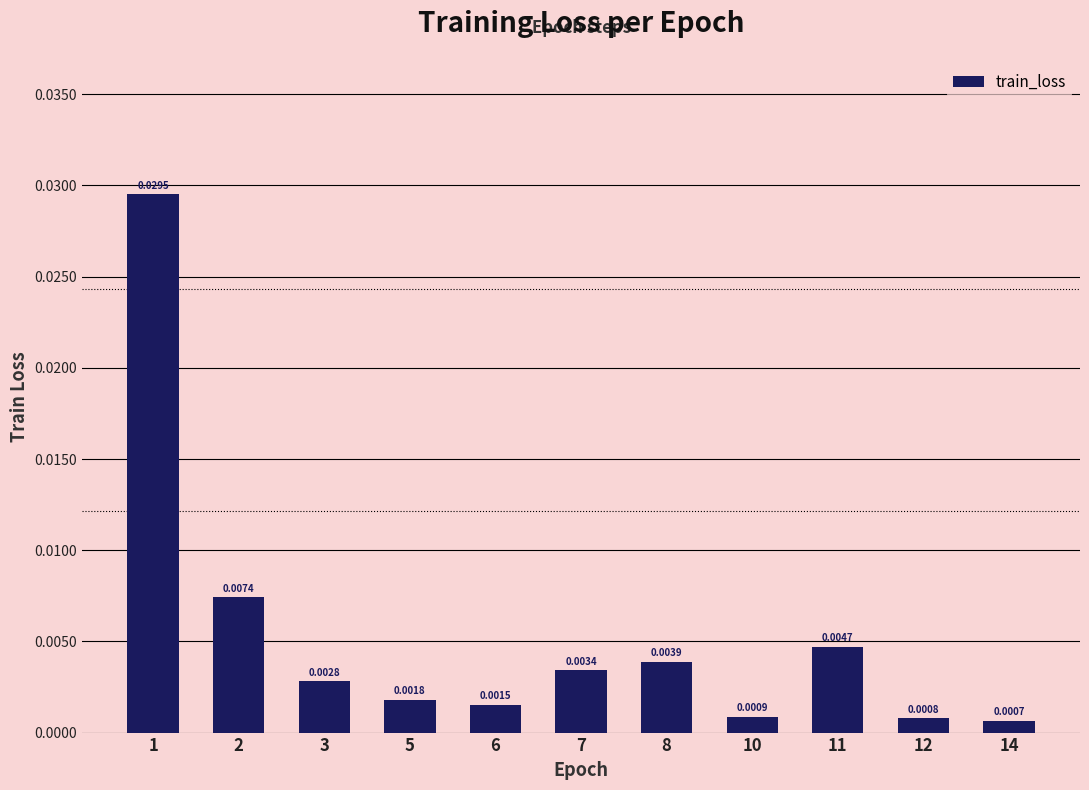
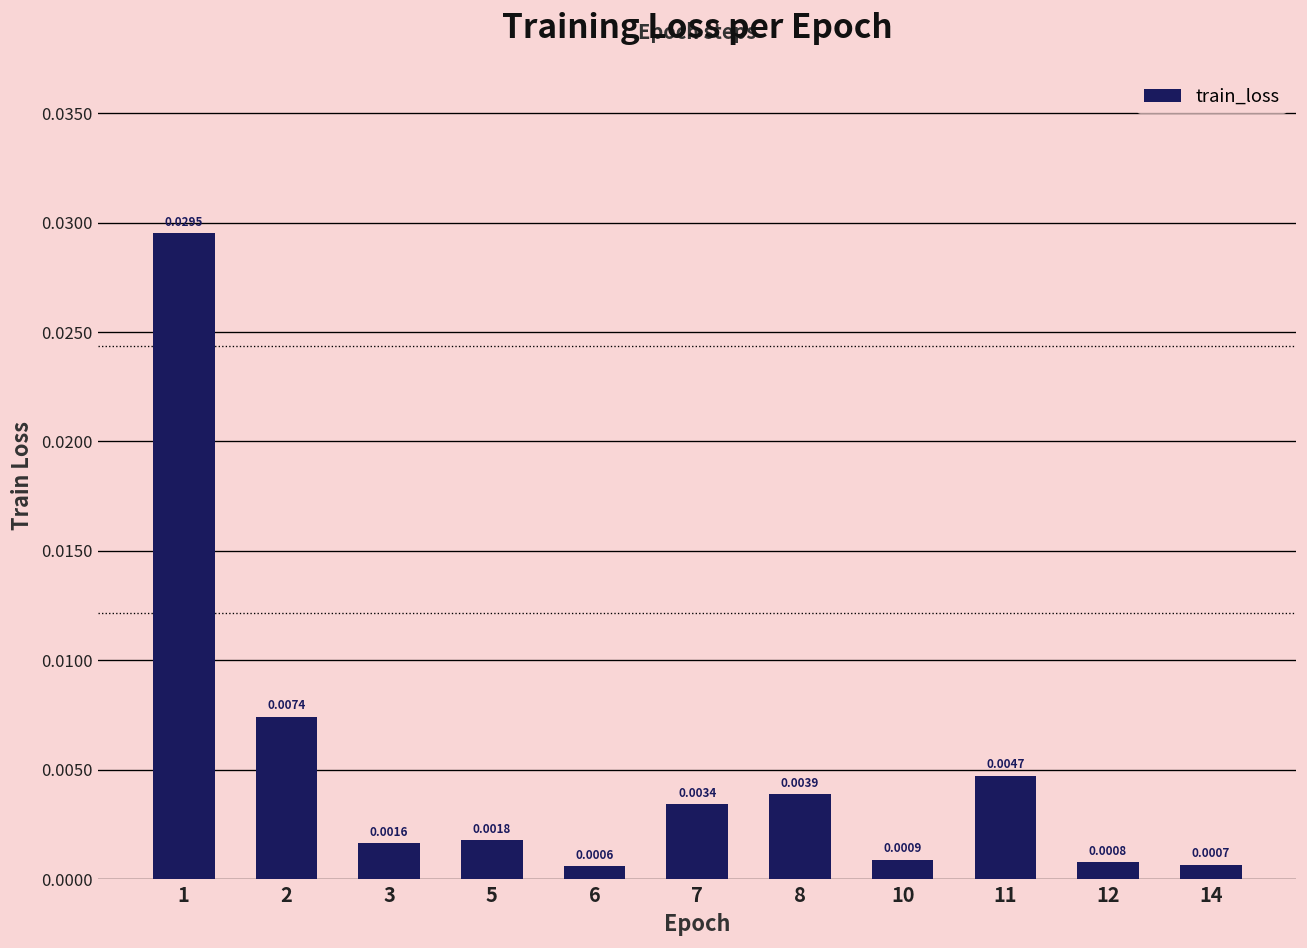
3: 0.0028 -> 0.0016
6: 0.0015 -> 0.0006
